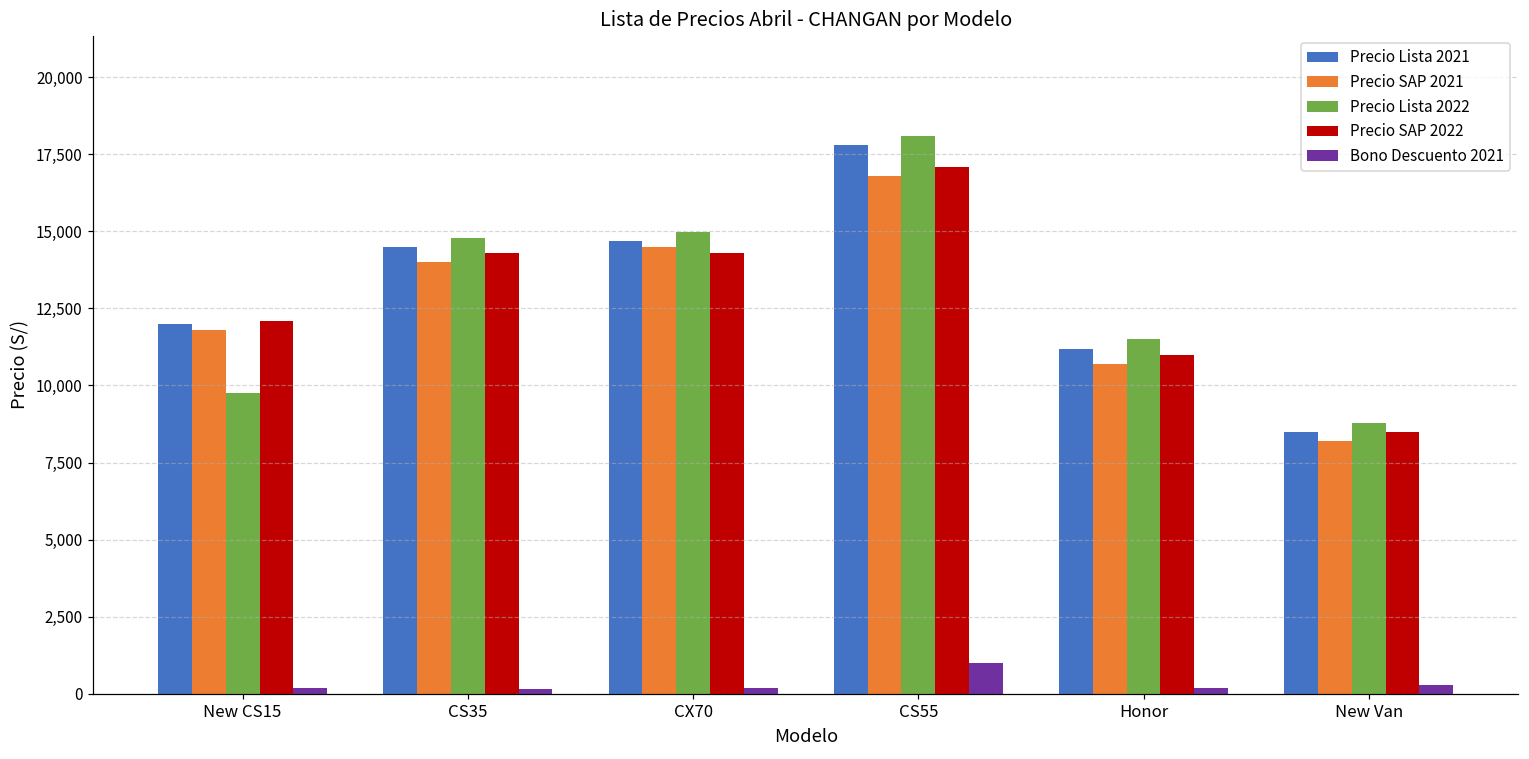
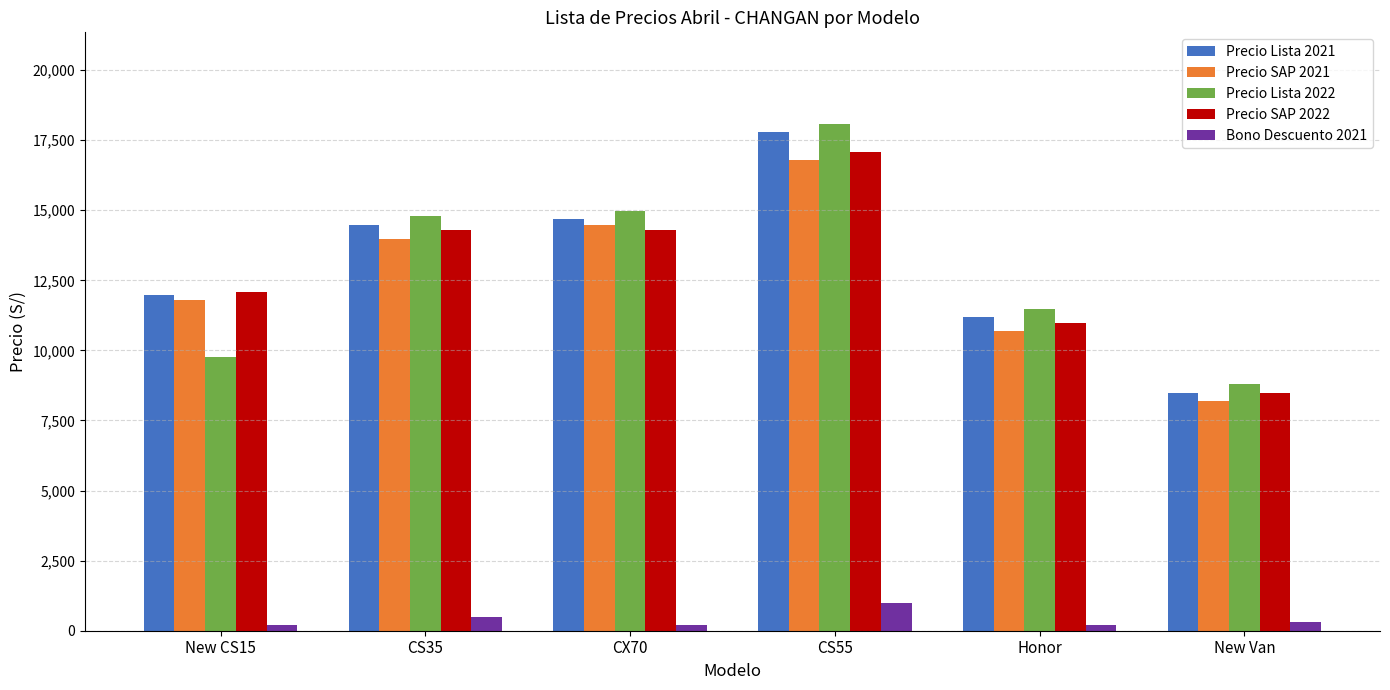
Bono Descuento 2021, CS35: 200 -> 500
